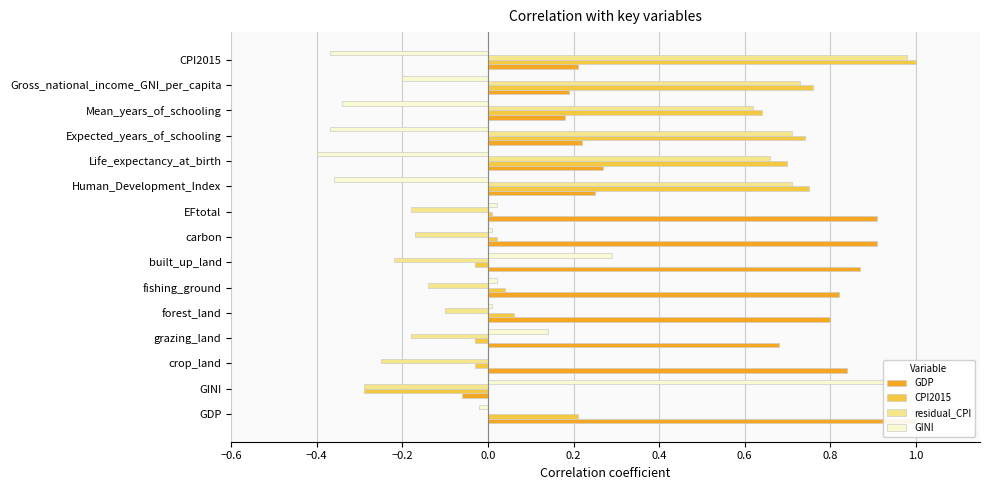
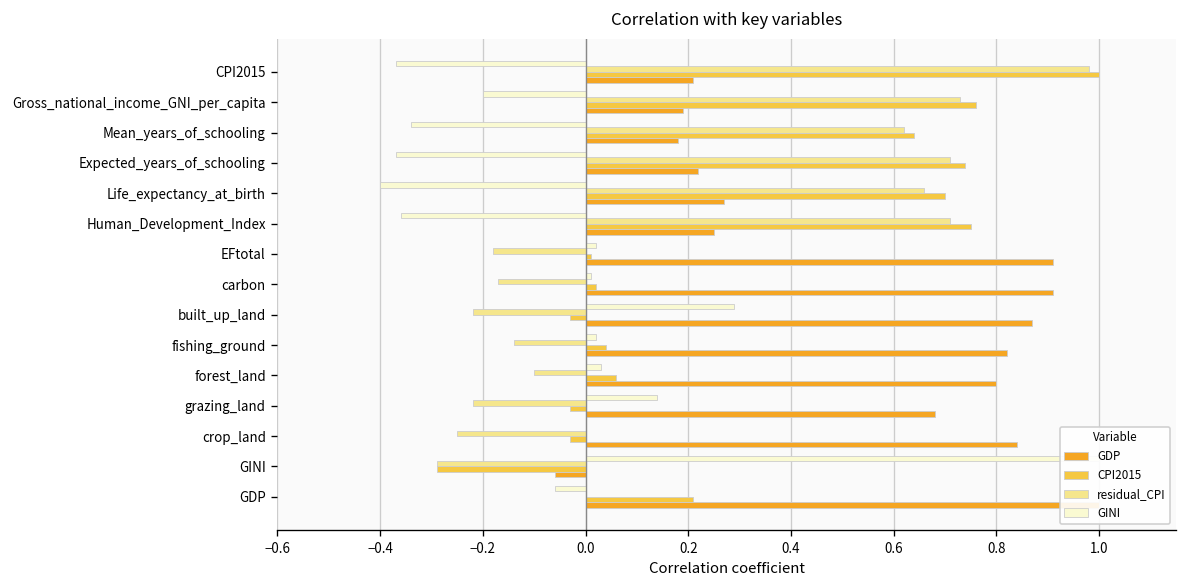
GINI, forest_land: 0.01 -> 0.03
residual_CPI, grazing_land: -0.18 -> -0.22
GINI, GDP: -0.02 -> -0.06
